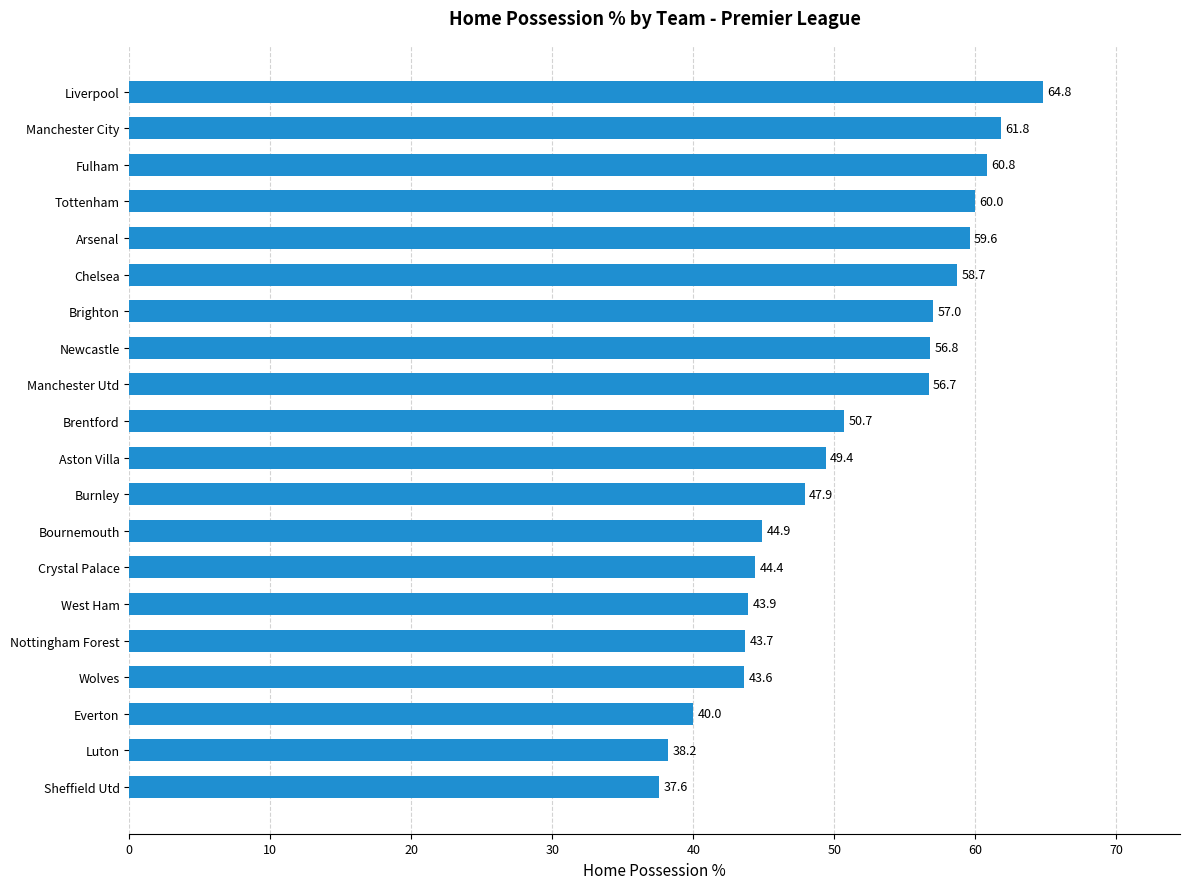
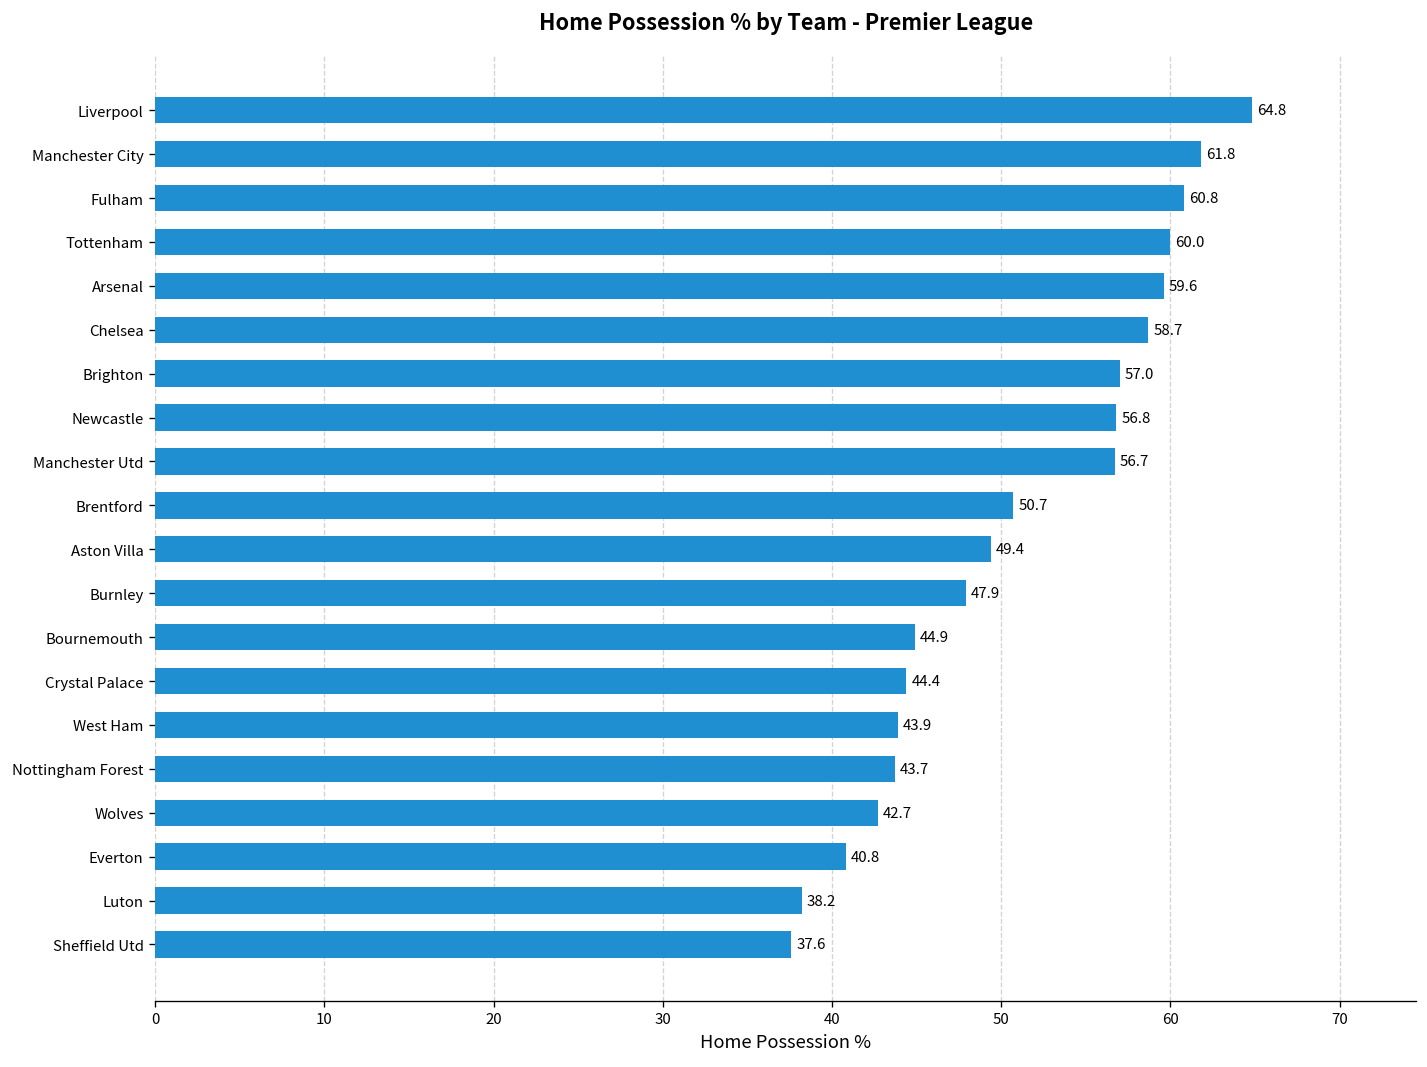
Wolves: 43.6 -> 42.7
Everton: 40.0 -> 40.8
